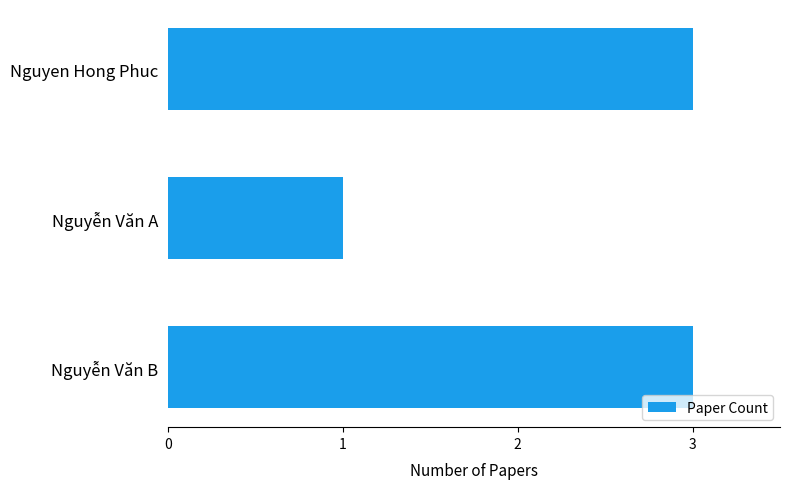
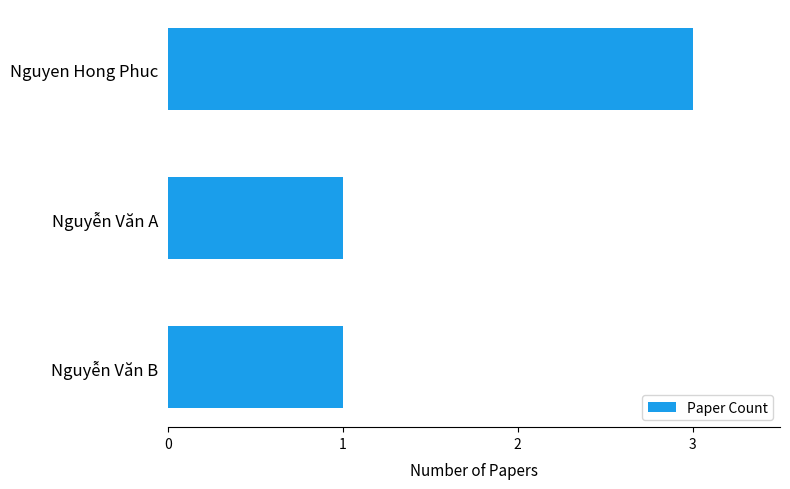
Nguyễn Văn B: 3 -> 1
